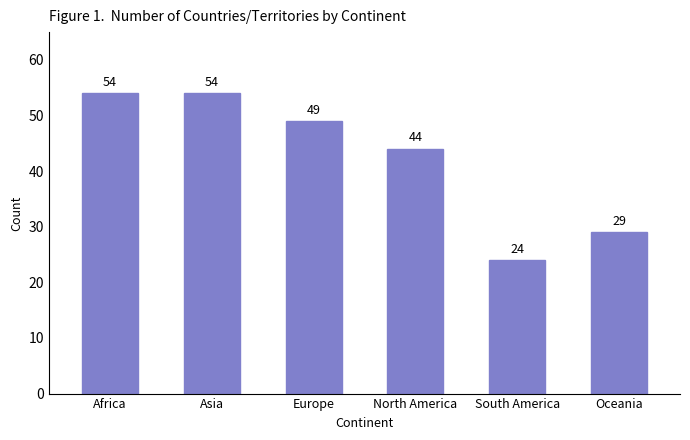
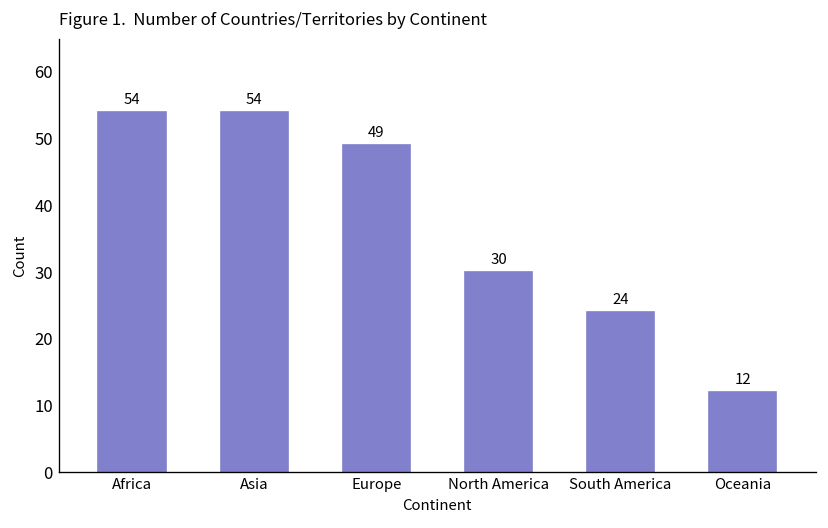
North America: 44 -> 30
Oceania: 29 -> 12
